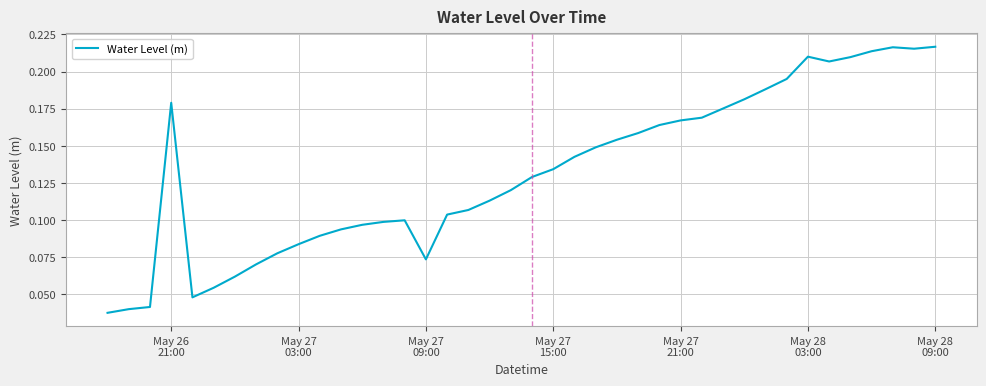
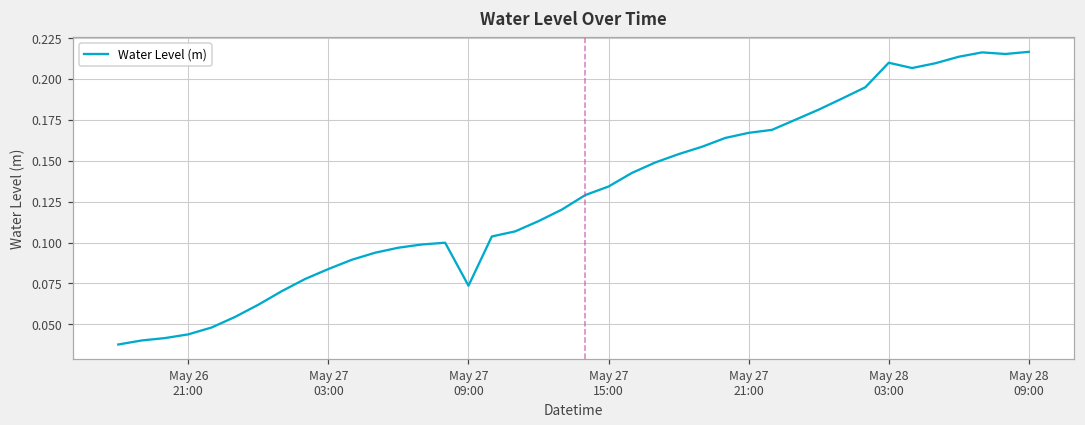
May 26 21:00: 0.179 -> 0.044
